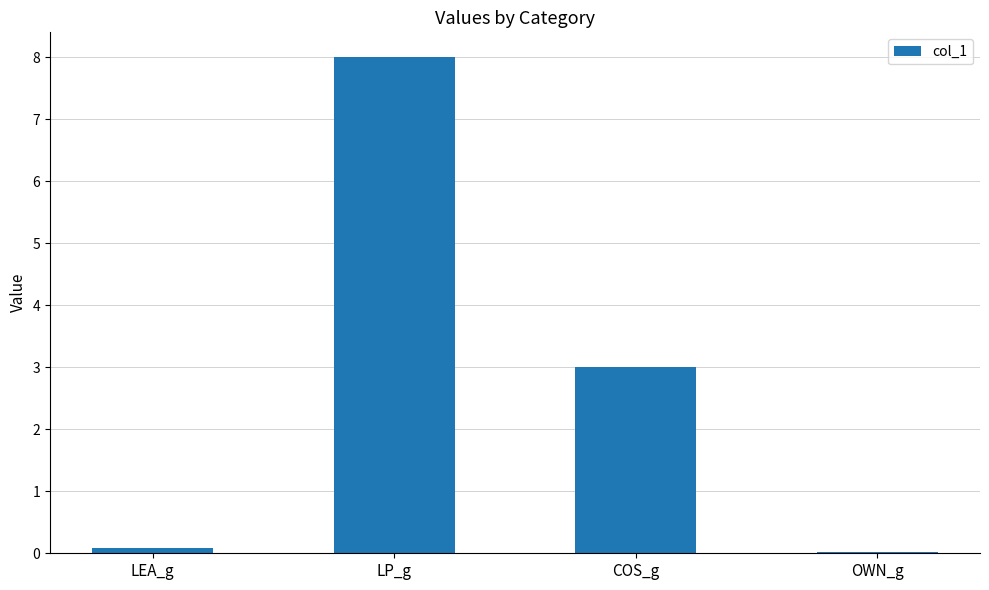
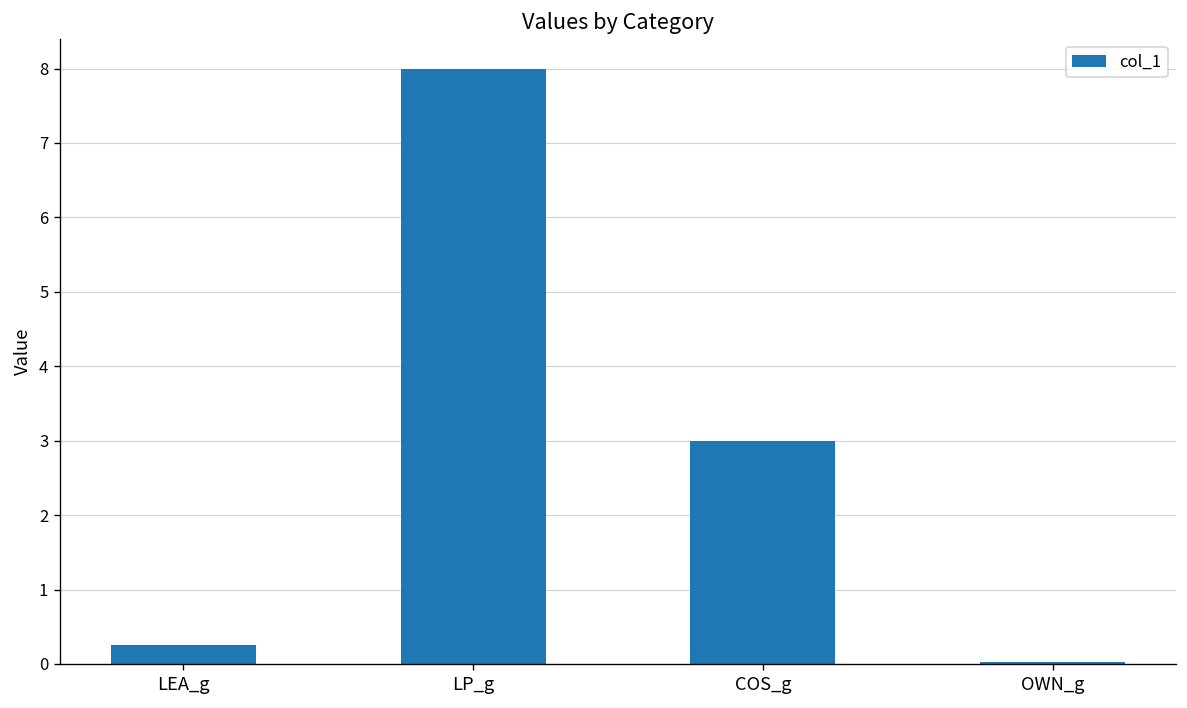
LEA_g: 0.1 -> 0.3
